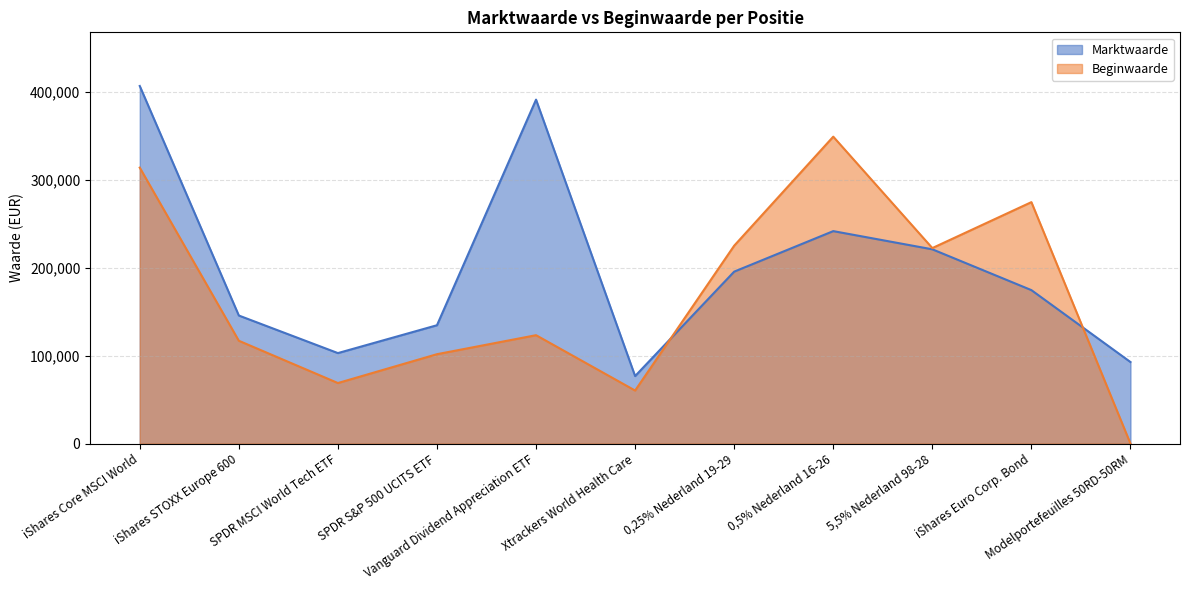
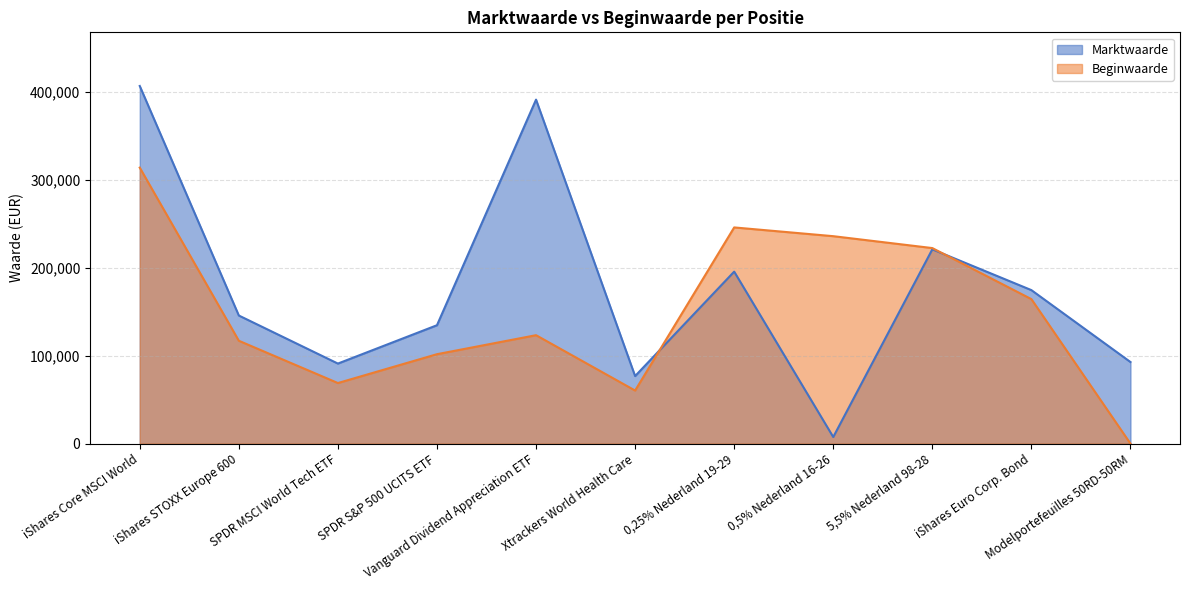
Marktwaarde, SPDR MSCI World Tech ETF: 100,000 -> 90,000
Beginwaarde, 0,25% Nederland 19-29: 230,000 -> 250,000
Marktwaarde, 0,5% Nederland 16-26: 240,000 -> 10,000
Beginwaarde, 0,5% Nederland 16-26: 350,000 -> 240,000
Beginwaarde, iShares Euro Corp. Bond: 270,000 -> 160,000
